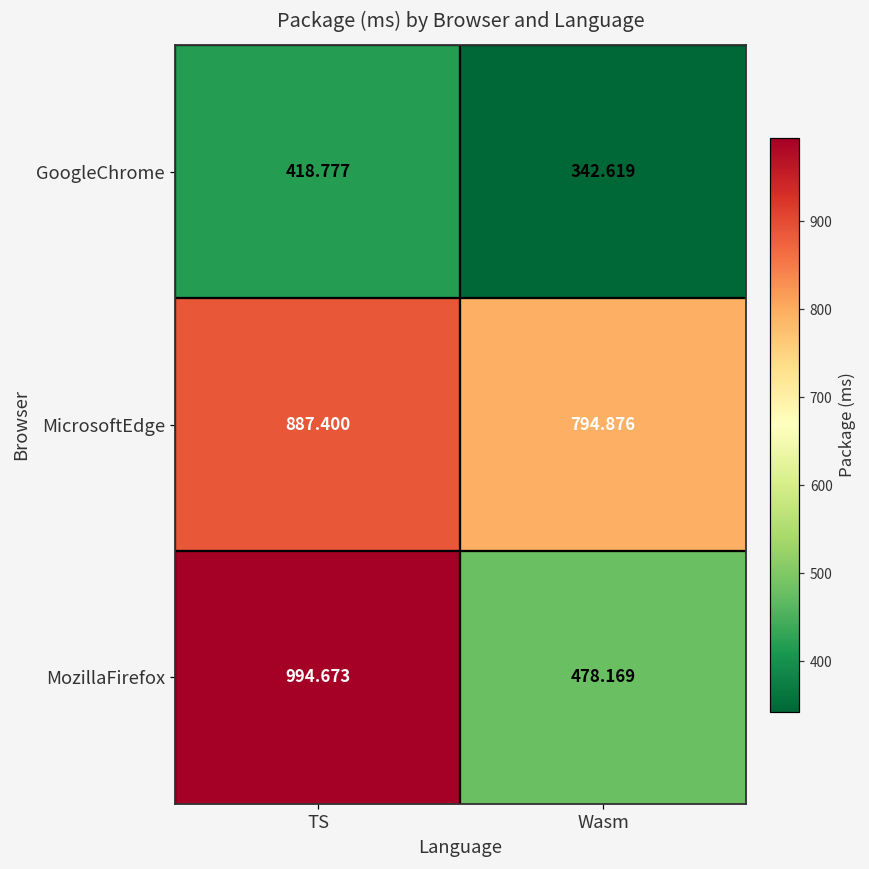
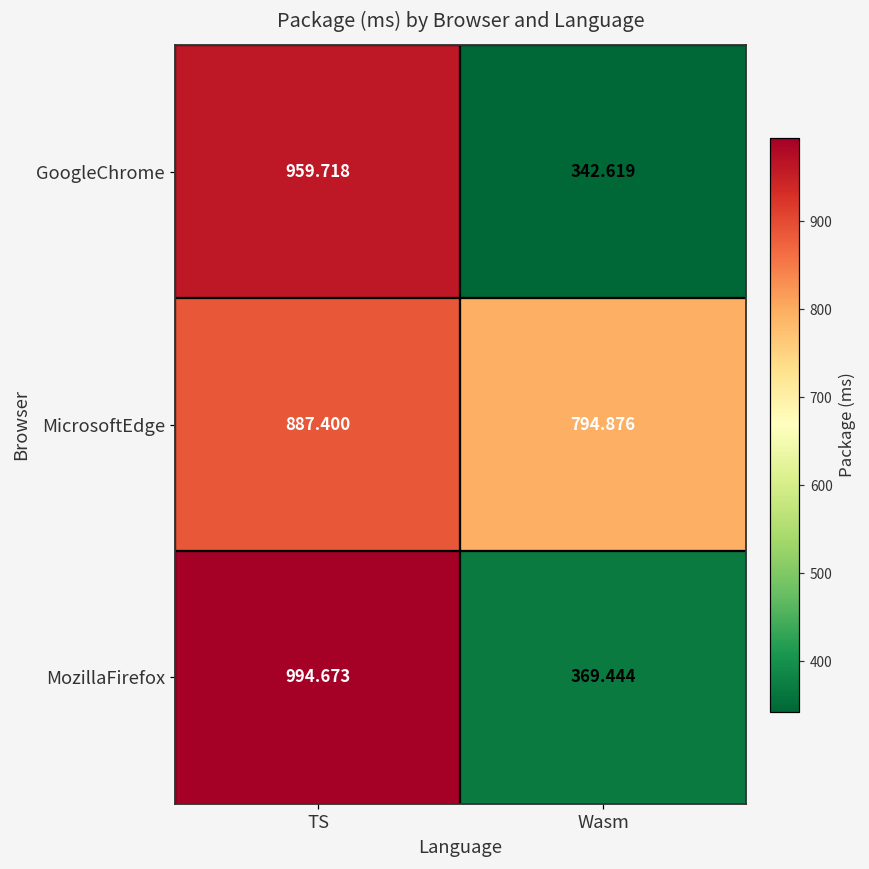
GoogleChrome, TS: 418.777 -> 959.718
MozillaFirefox, Wasm: 478.169 -> 369.444
